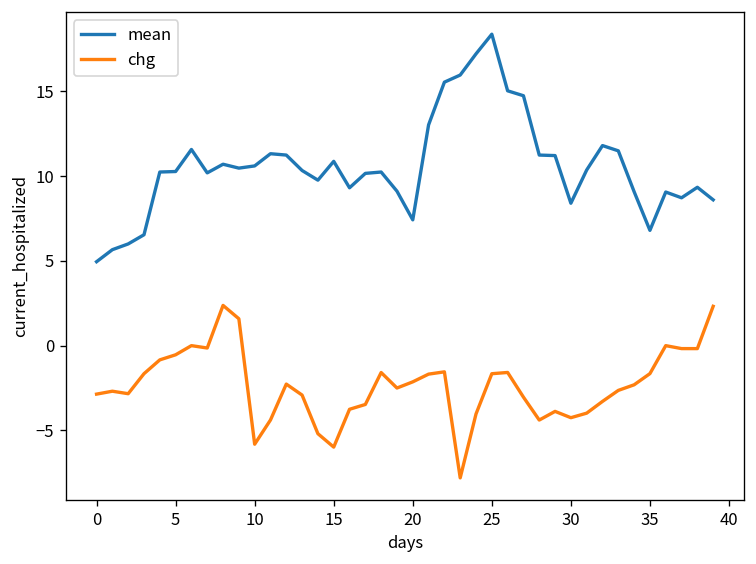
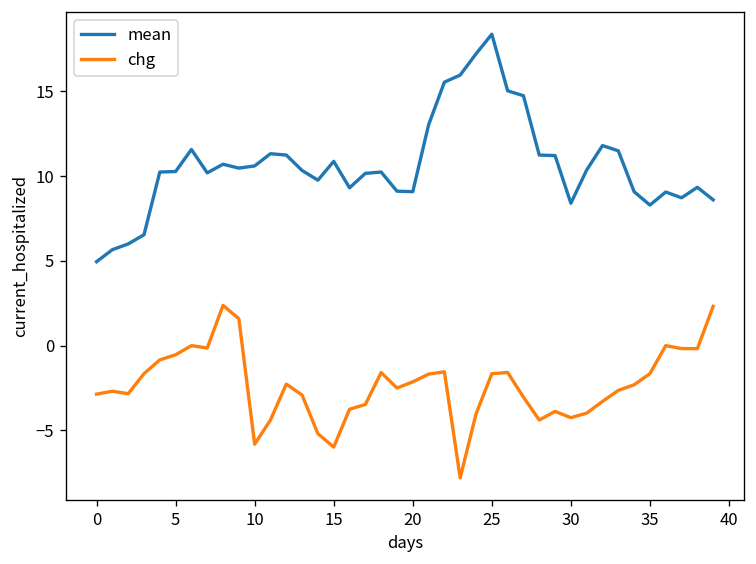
mean, 20: 7.4 -> 9.1
mean, 35: 6.8 -> 8.3
